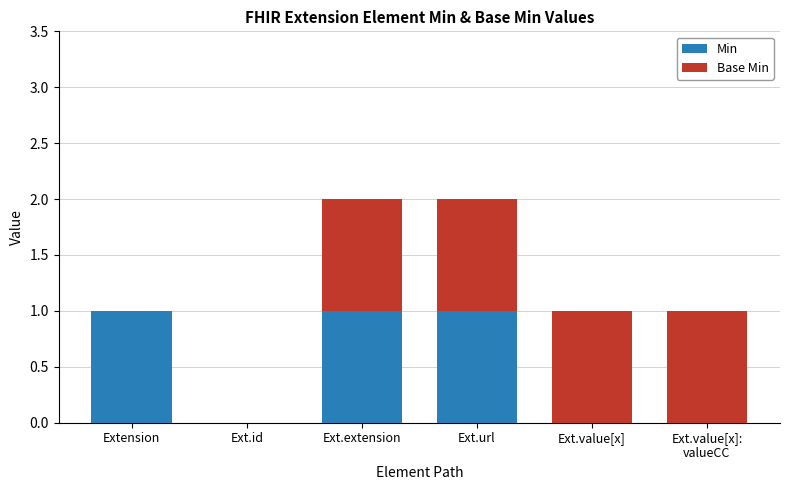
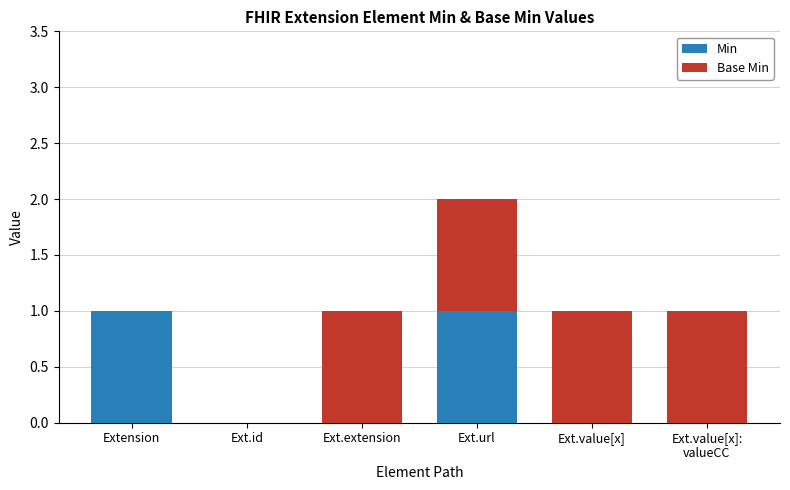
Min, Ext.extension: 1 -> 0
